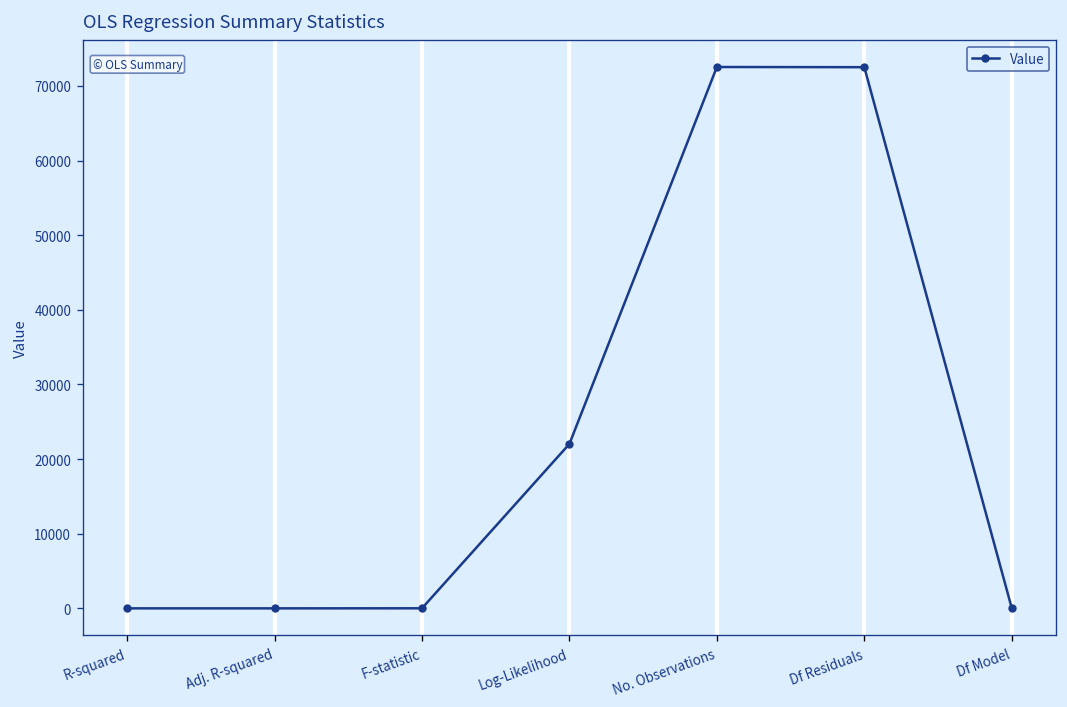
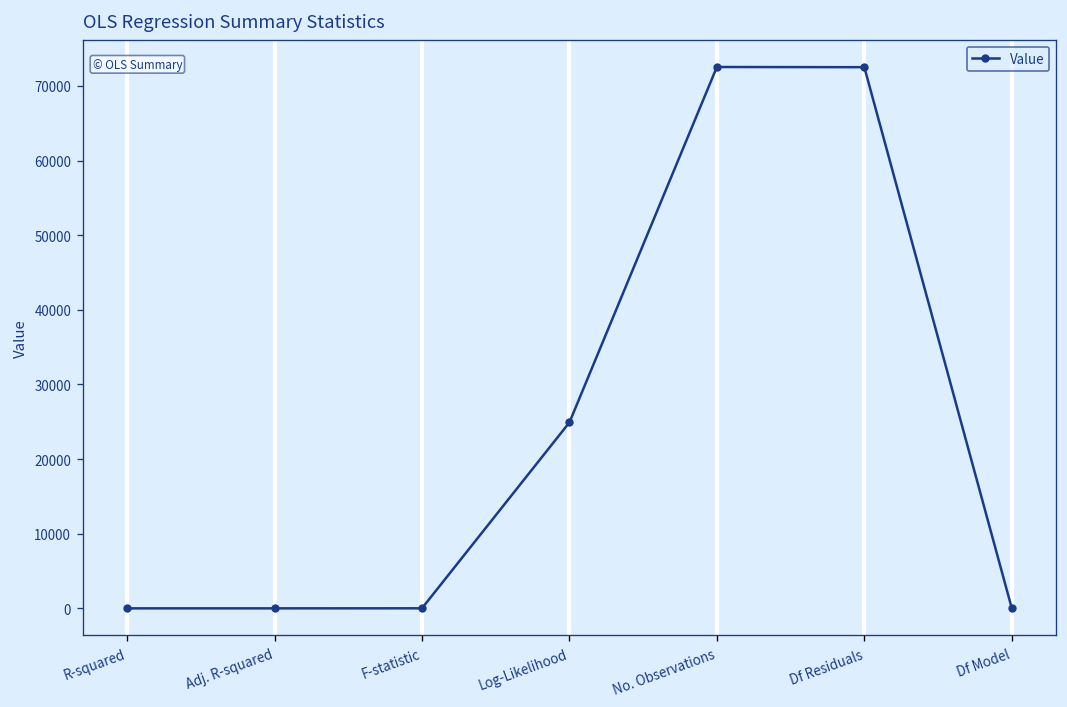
Log-Likelihood: 22000 -> 25000
